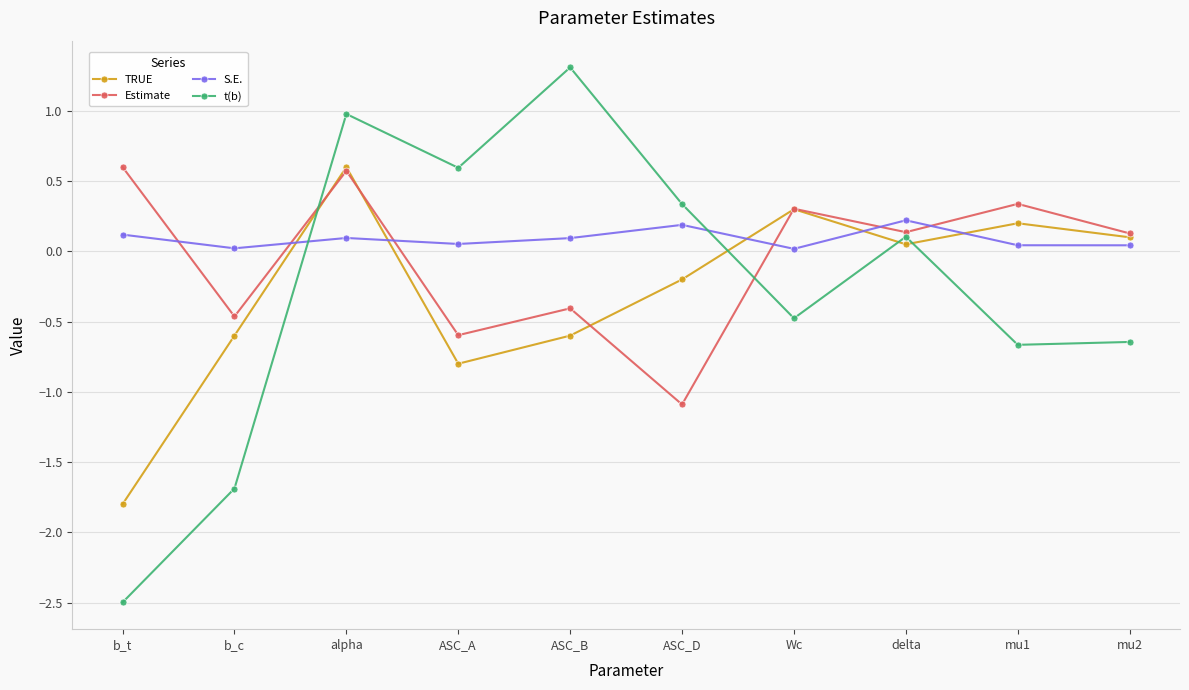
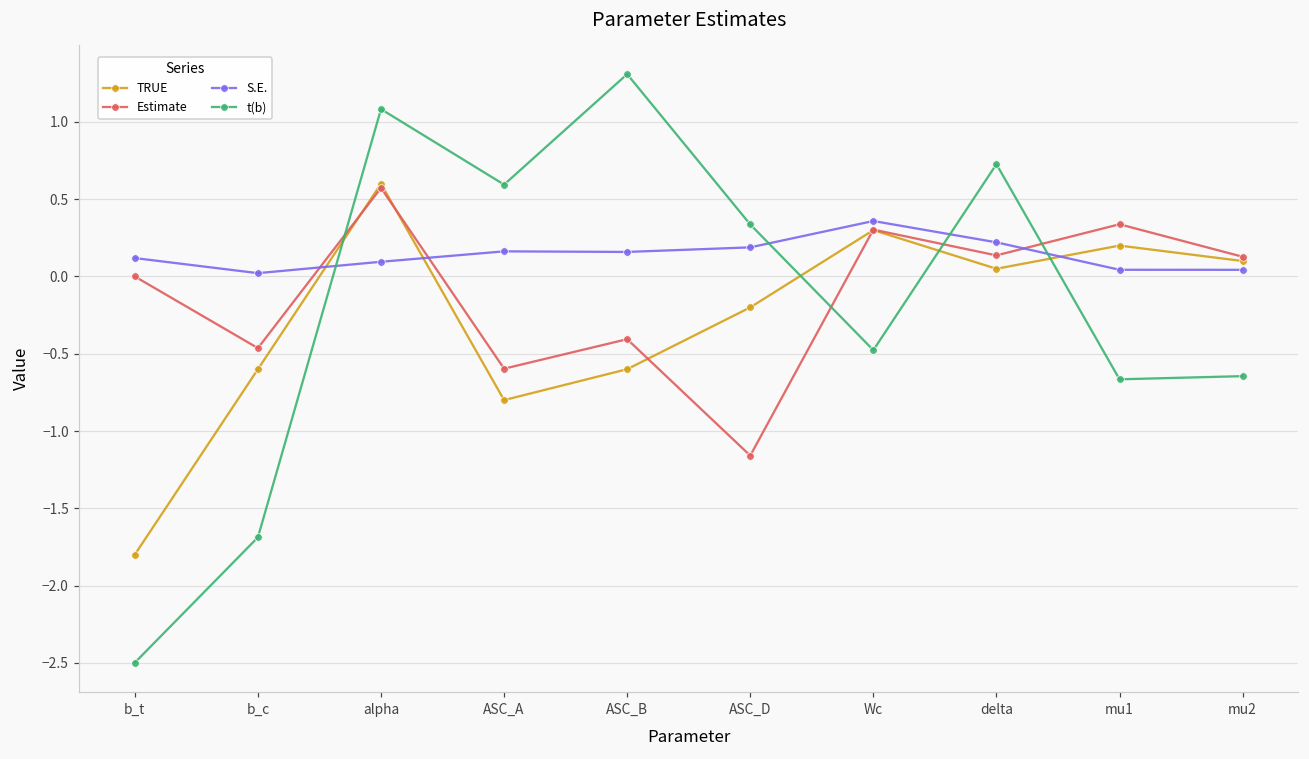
Estimate, b_t: 0.6 -> 0.0
t(b), alpha: 0.98 -> 1.08
S.E., ASC_A: 0.05 -> 0.16
S.E., ASC_B: 0.09 -> 0.16
Estimate, ASC_D: -1.09 -> -1.16
S.E., Wc: 0.02 -> 0.36
t(b), delta: 0.10 -> 0.73
